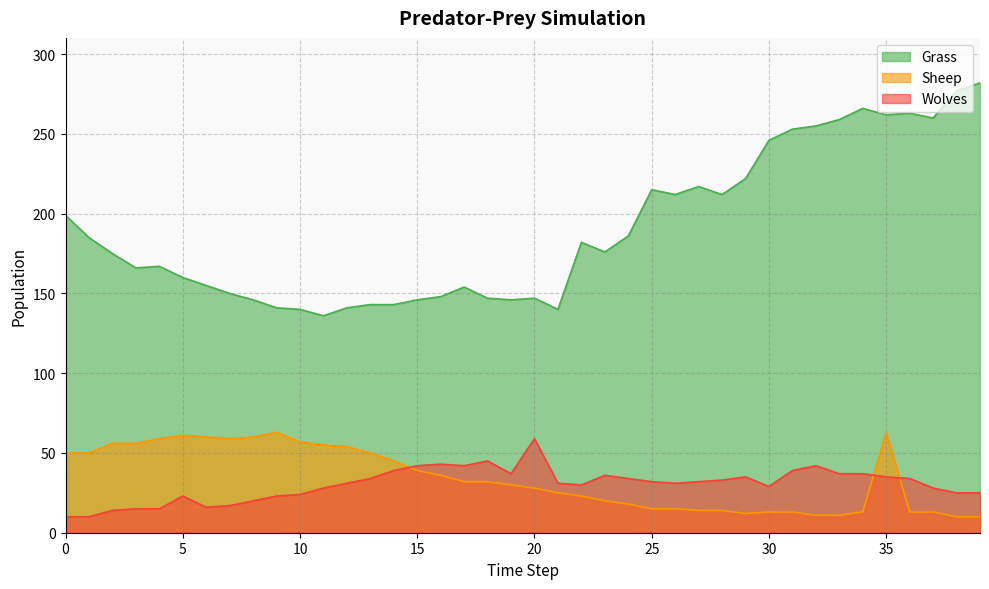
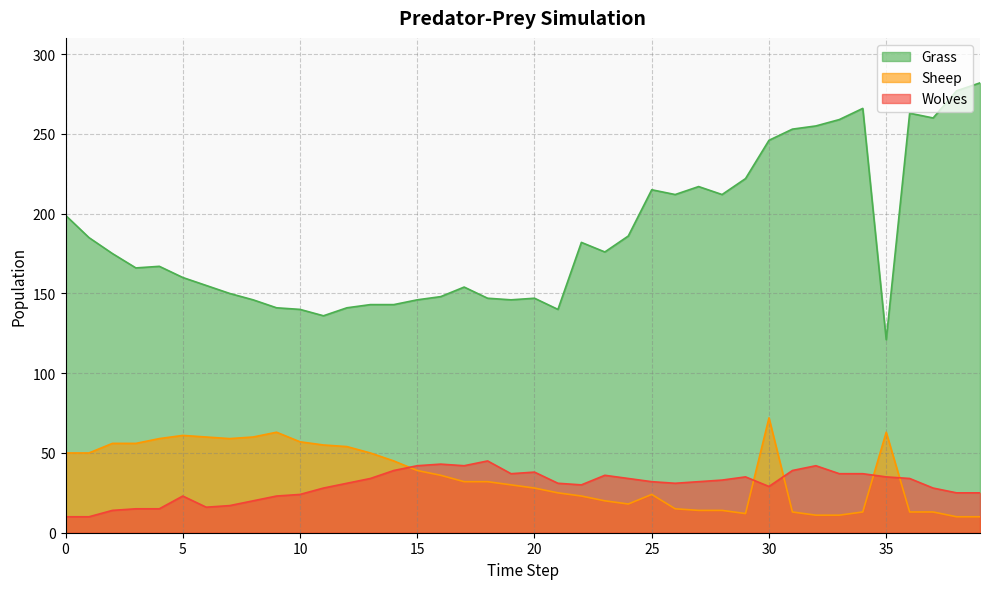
Wolves, 20: 59 -> 38
Sheep, 25: 15 -> 24
Sheep, 30: 13 -> 72
Grass, 35: 262 -> 121
